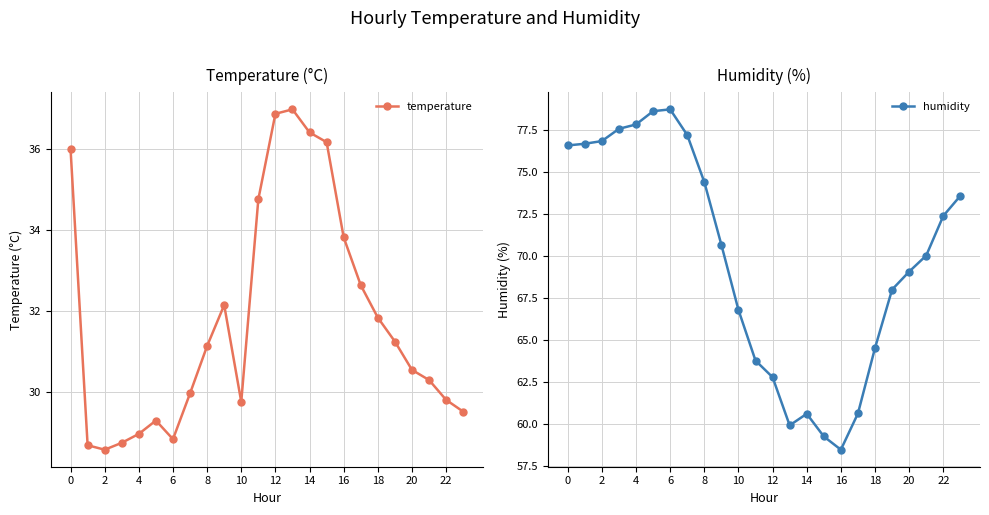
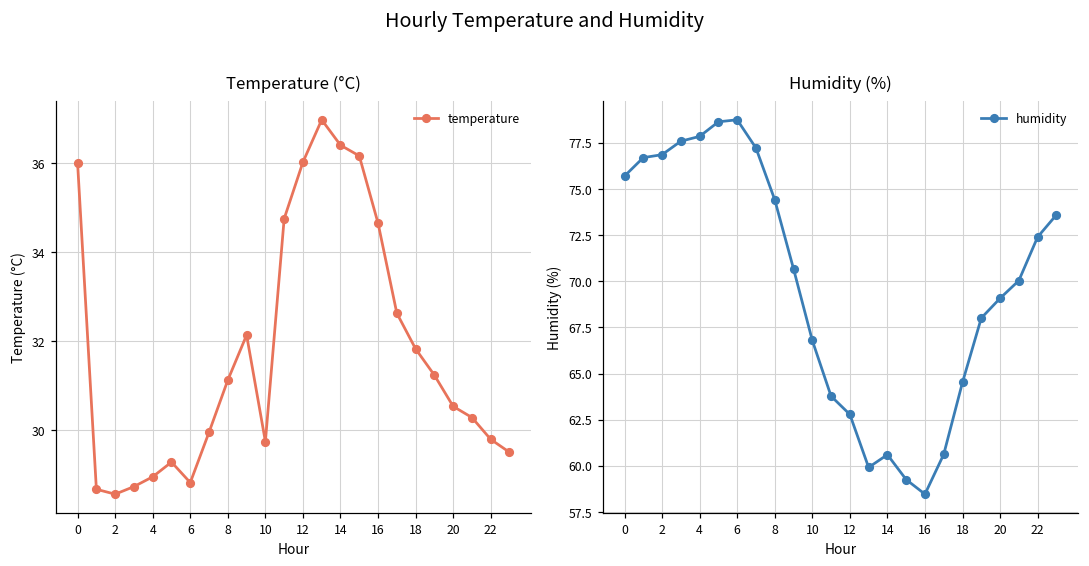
Temperature (°C), 12: 36.9 -> 36.0
Temperature (°C), 16: 33.8 -> 34.7
Humidity (%), 0: 76.6 -> 75.7
